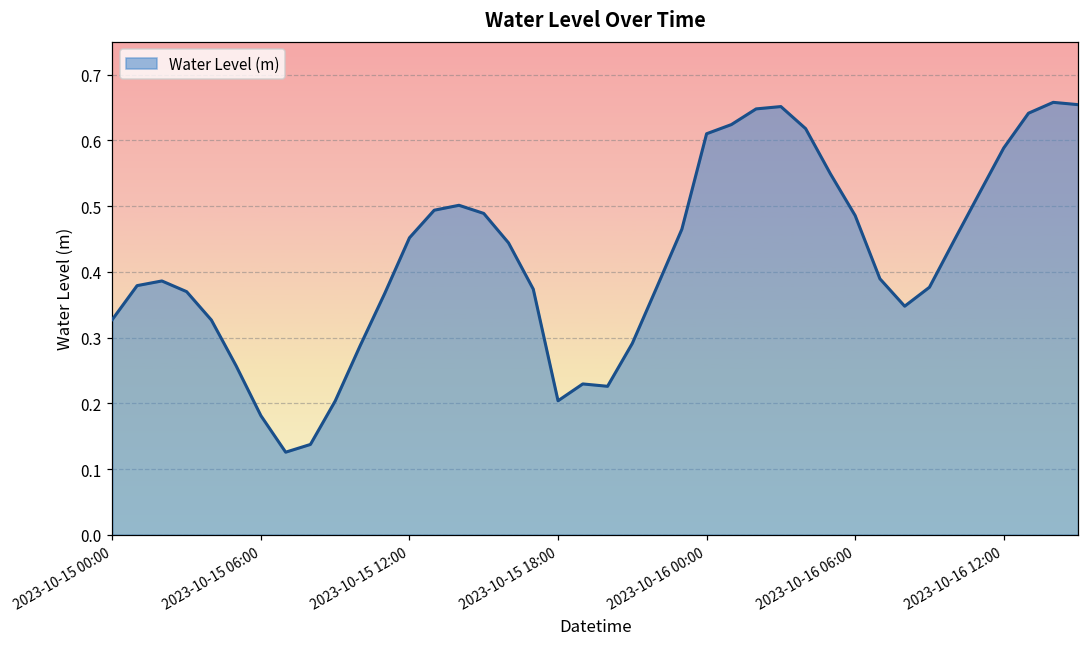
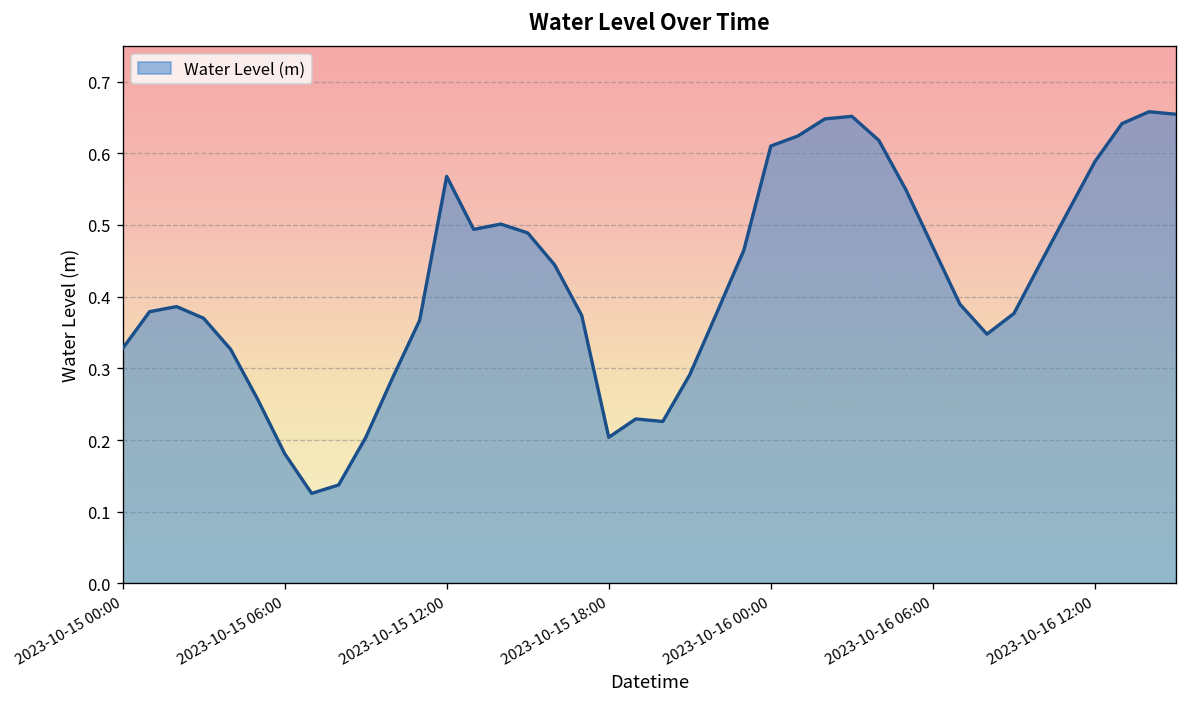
2023-10-15 12:00: 0.45 -> 0.57
2023-10-16 06:00: 0.49 -> 0.47
